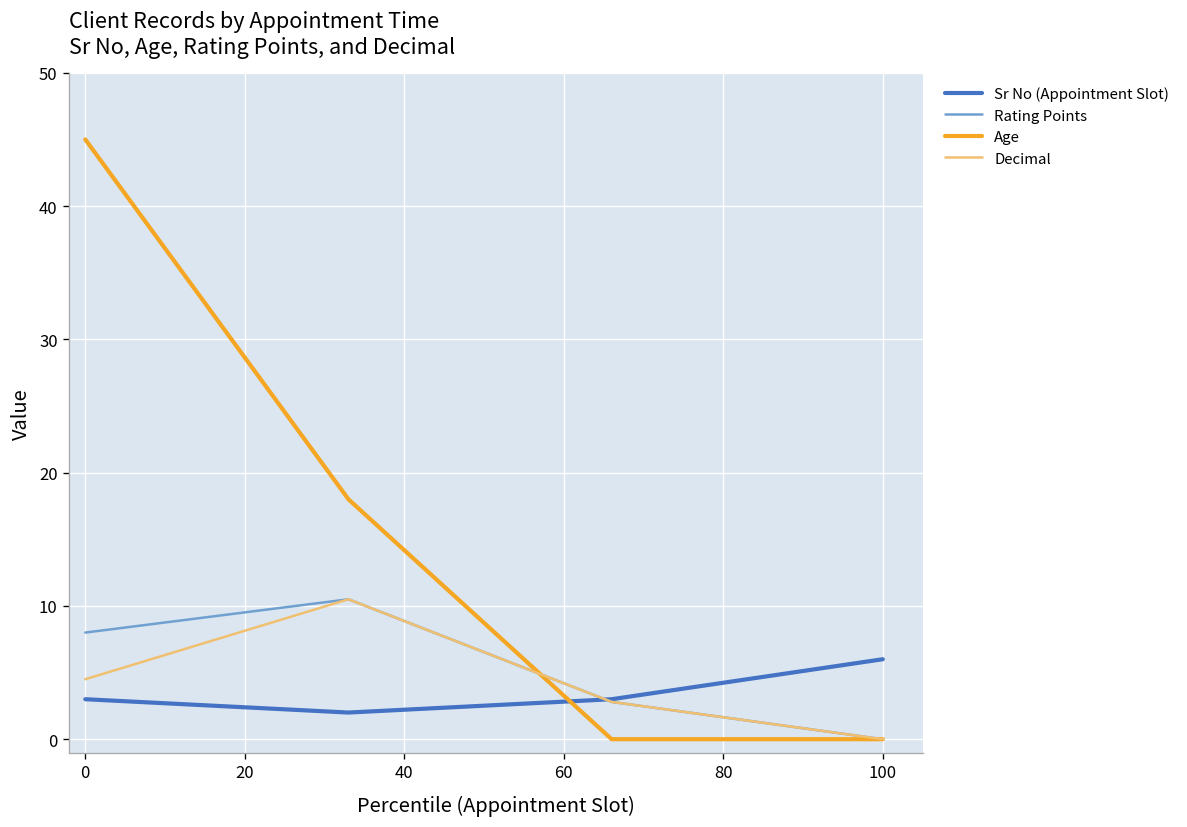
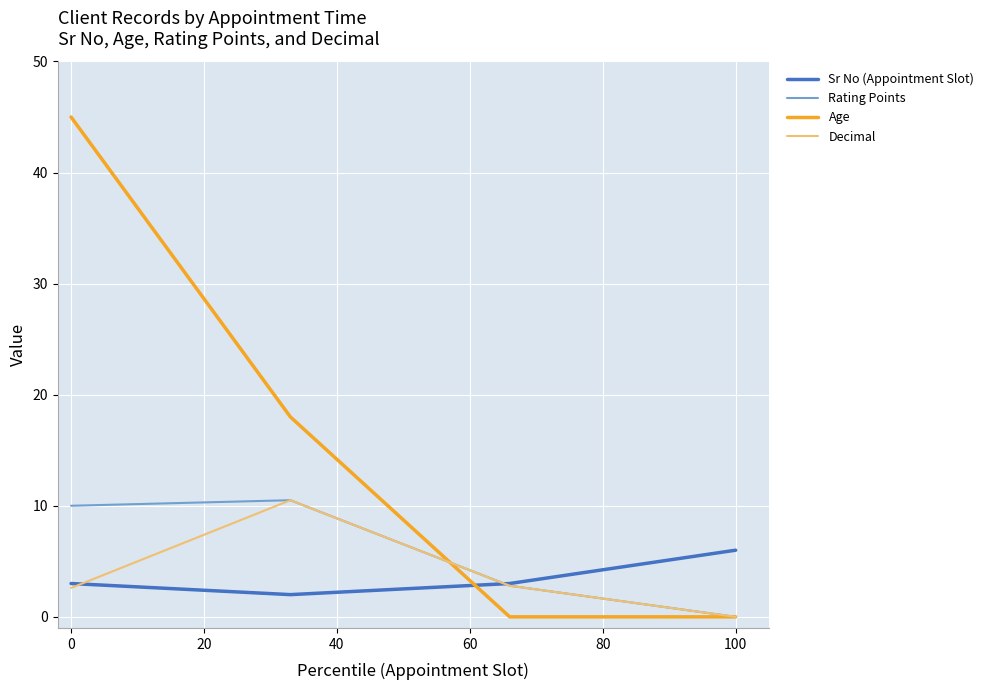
Rating Points, 0: 8 -> 10
Decimal, 0: 4.5 -> 2.6
